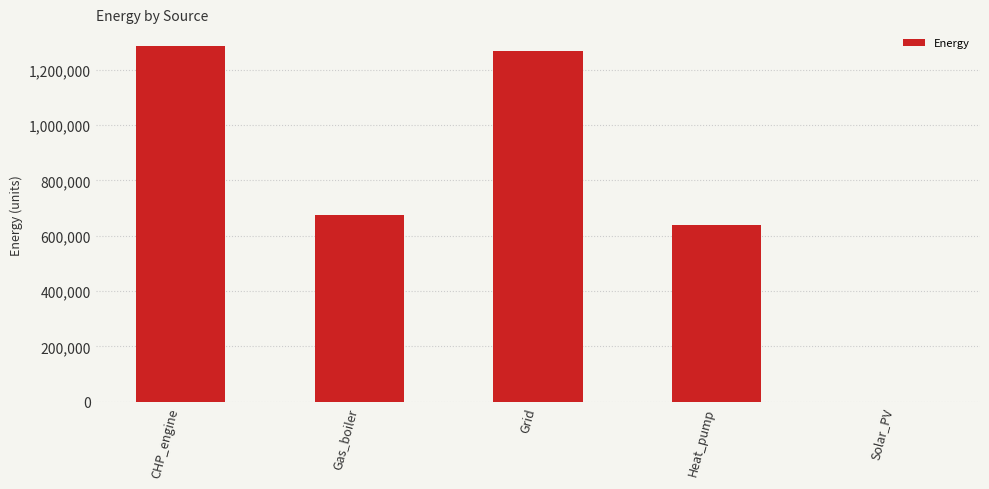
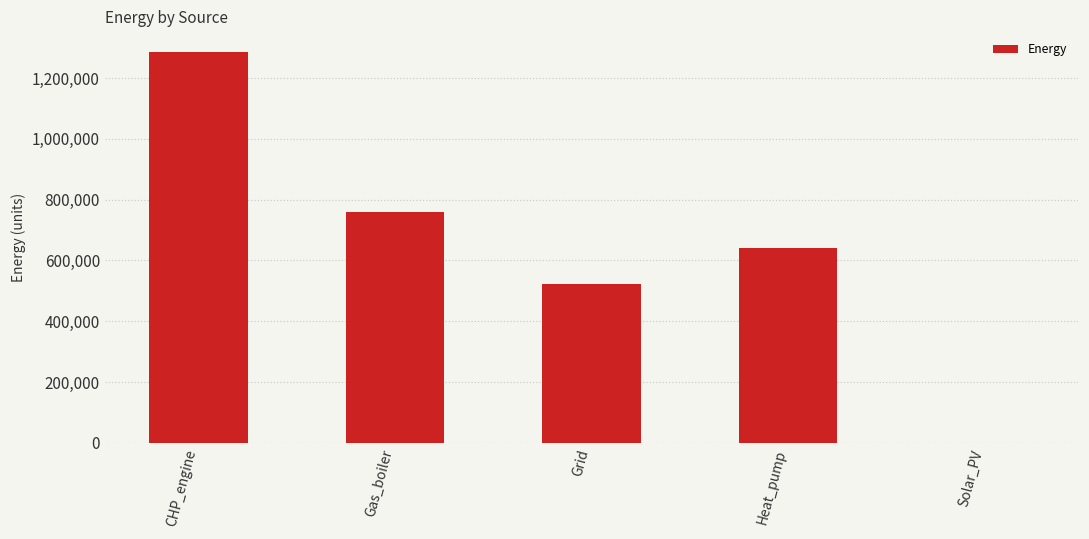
Gas_boiler: 680,000 -> 760,000
Grid: 1,270,000 -> 520,000
